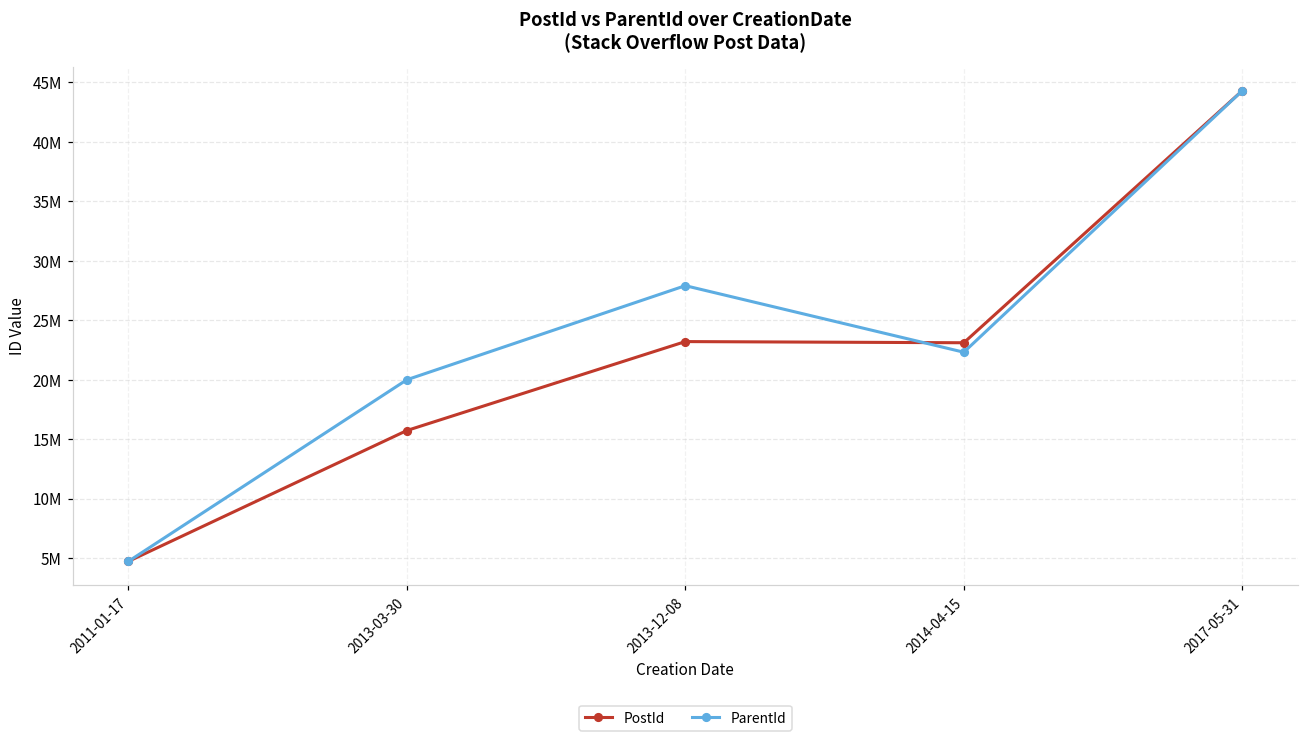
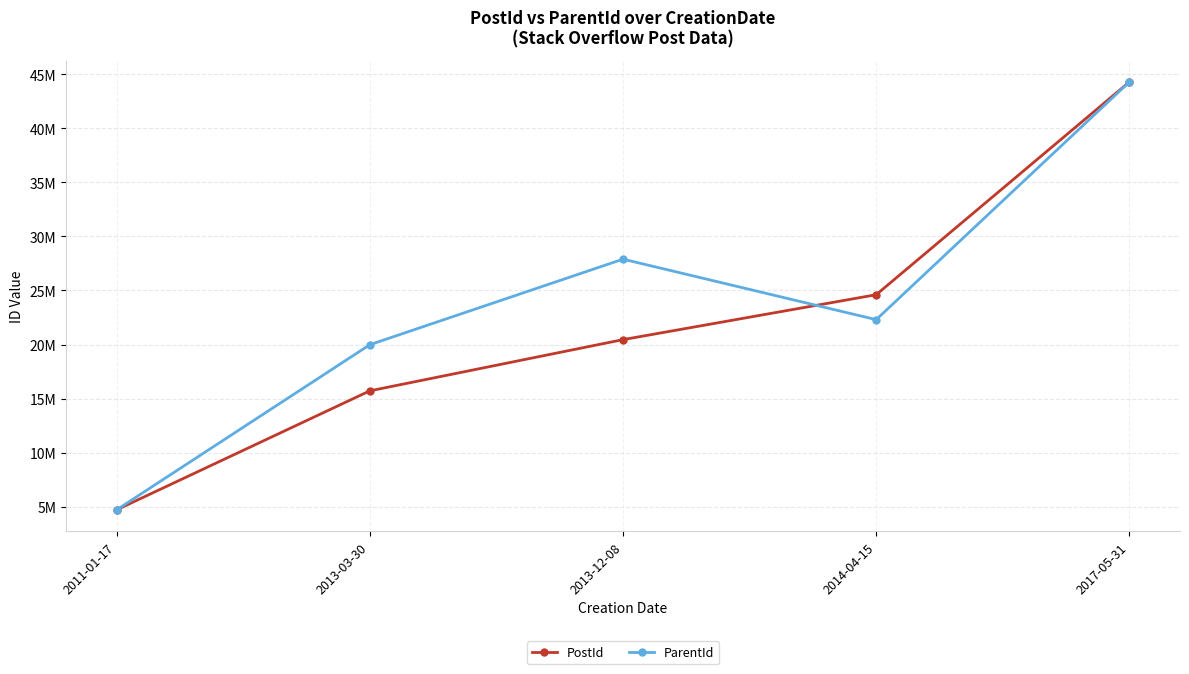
PostId, 2013-12-08: 23200000 -> 20500000
PostId, 2014-04-15: 23100000 -> 24600000
